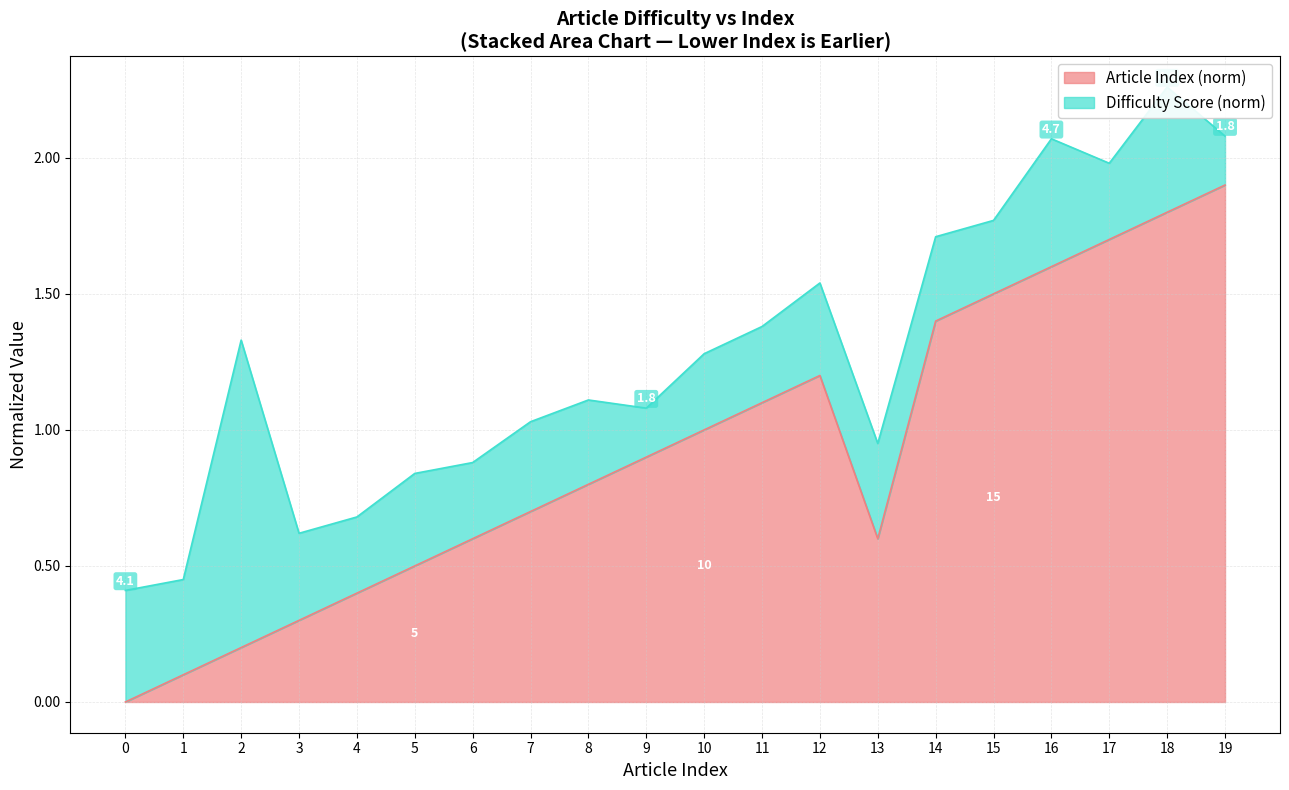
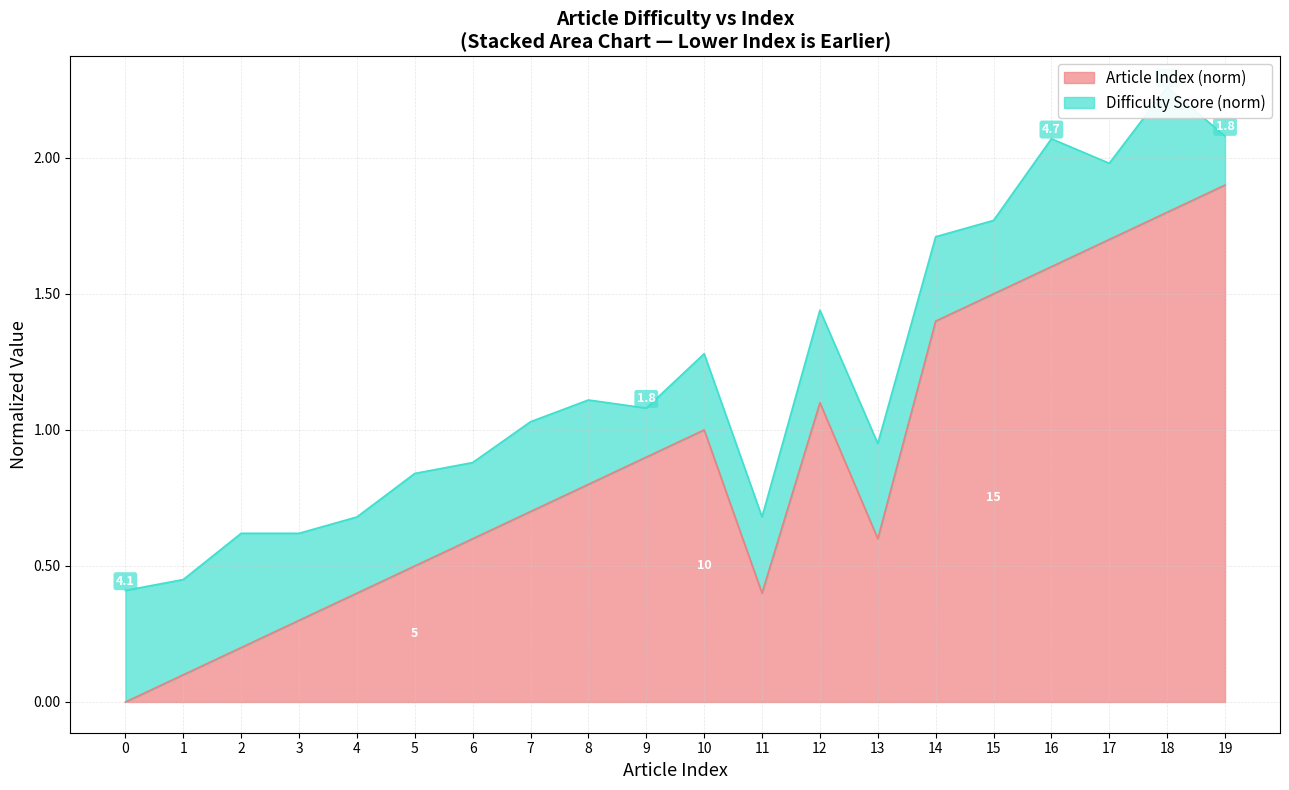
Difficulty Score (norm), 2: 1.13 -> 0.42
Article Index (norm), 11: 1.10 -> 0.40
Article Index (norm), 12: 1.20 -> 1.10
